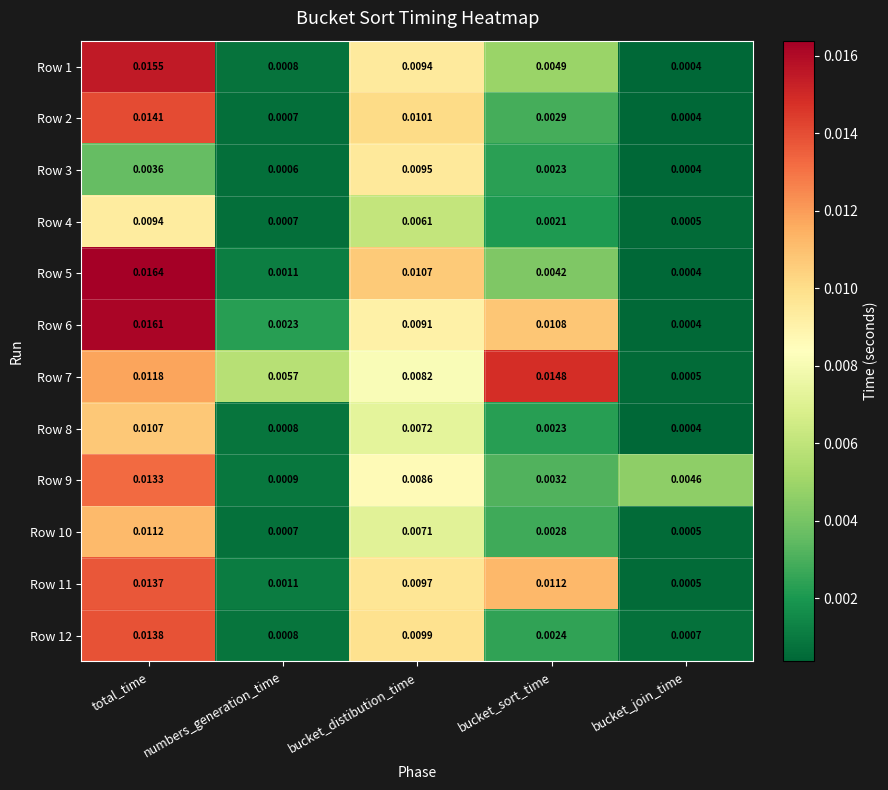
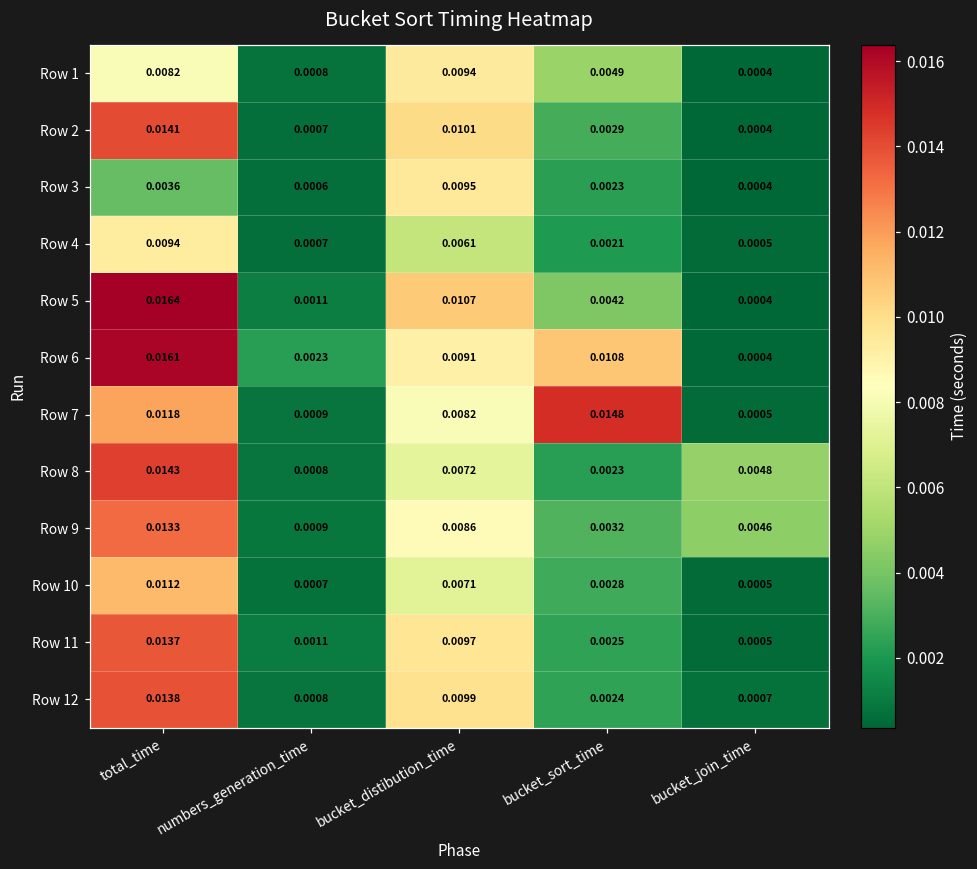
Row 1, total_time: 0.0155 -> 0.0082
Row 7, numbers_generation_time: 0.0057 -> 0.0009
Row 8, total_time: 0.0107 -> 0.0143
Row 8, bucket_join_time: 0.0004 -> 0.0048
Row 11, bucket_sort_time: 0.0112 -> 0.0025
